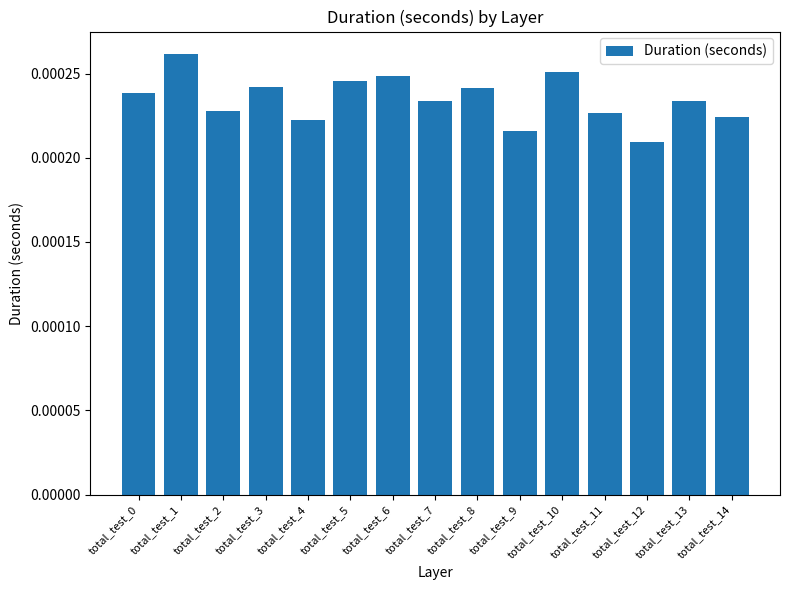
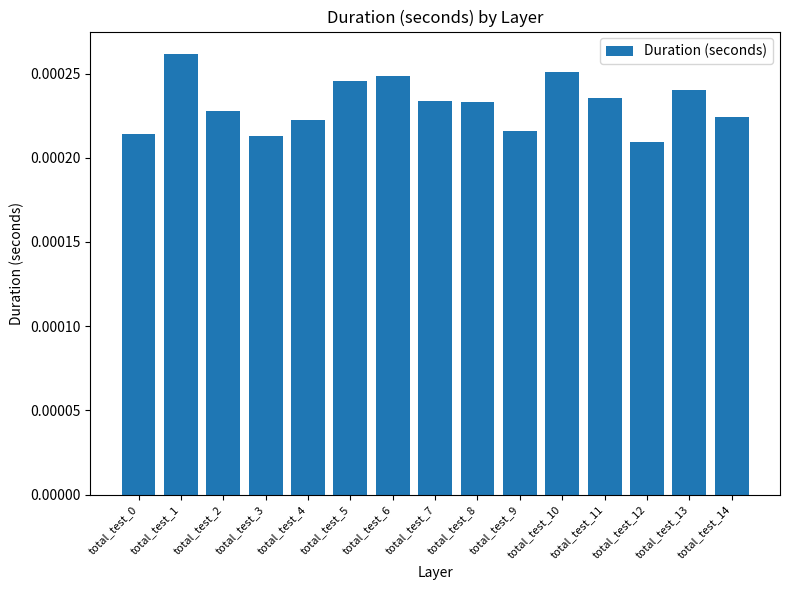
total_test_0: 0.000238 -> 0.000214
total_test_3: 0.000242 -> 0.000213
total_test_8: 0.000241 -> 0.000233
total_test_11: 0.000227 -> 0.000235
total_test_13: 0.000234 -> 0.000240
